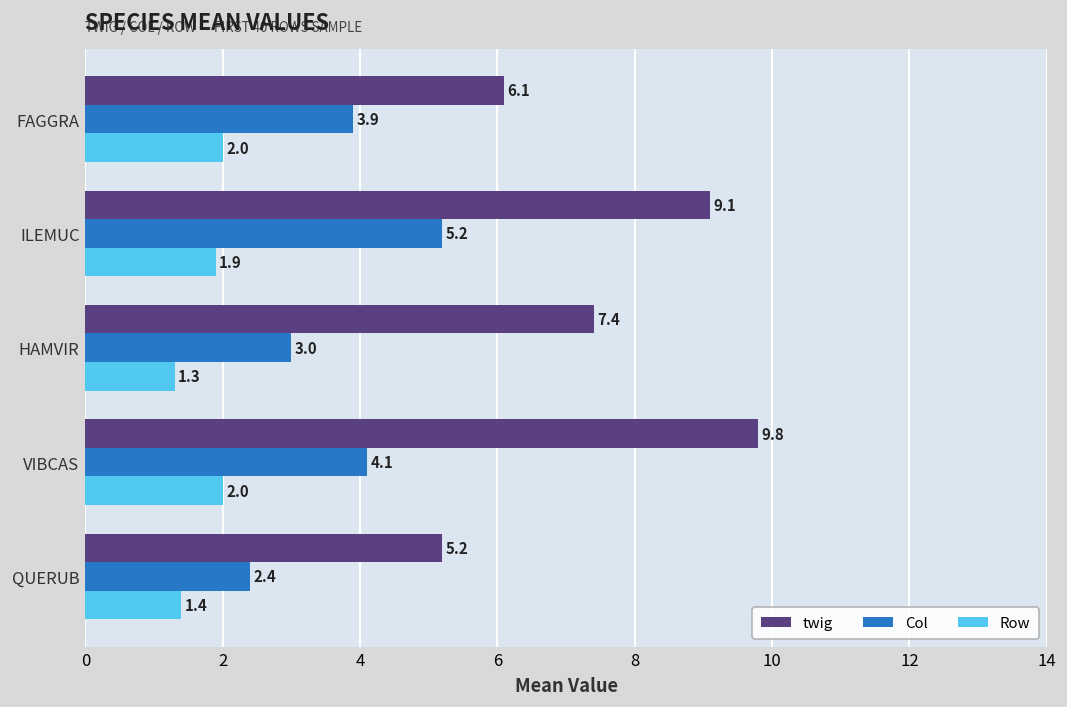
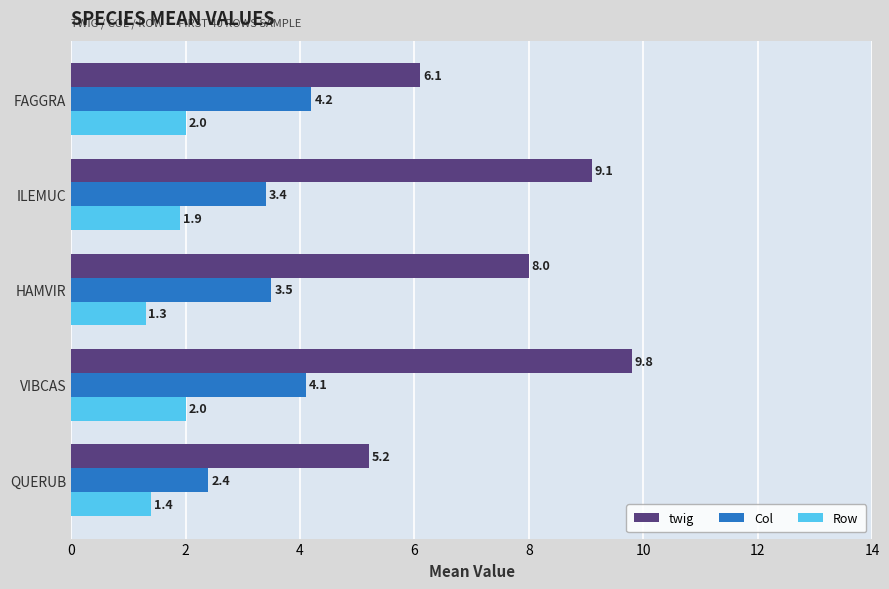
Col, FAGGRA: 3.9 -> 4.2
Col, ILEMUC: 5.2 -> 3.4
twig, HAMVIR: 7.4 -> 8.0
Col, HAMVIR: 3.0 -> 3.5
